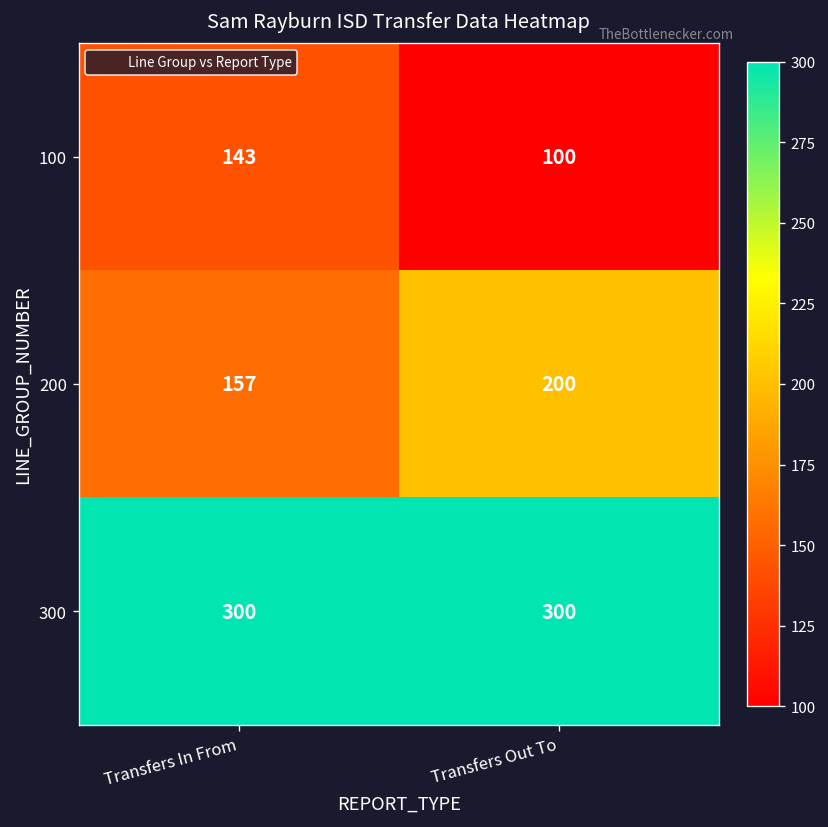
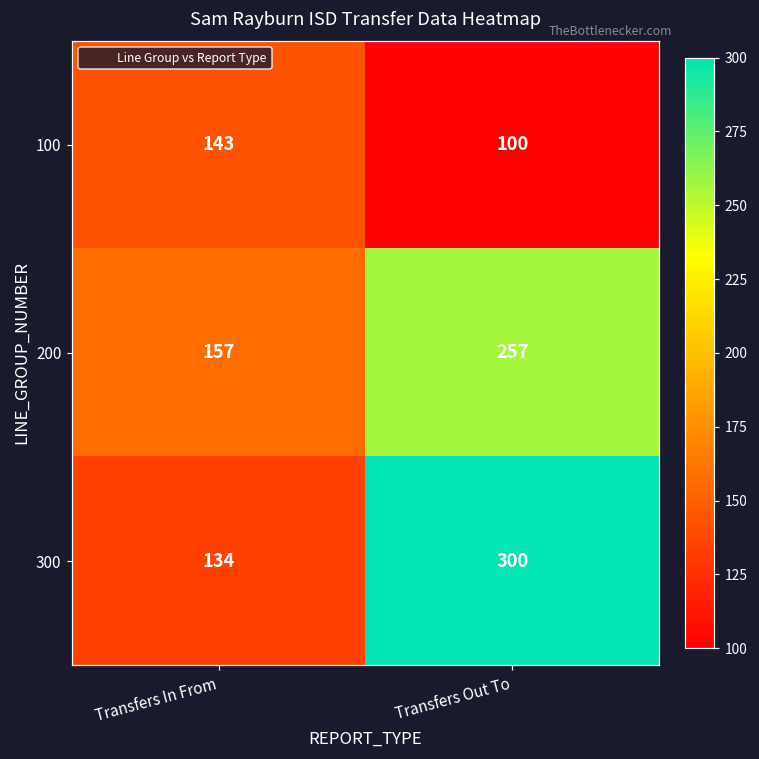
200, Transfers Out To: 200 -> 257
300, Transfers In From: 300 -> 134
